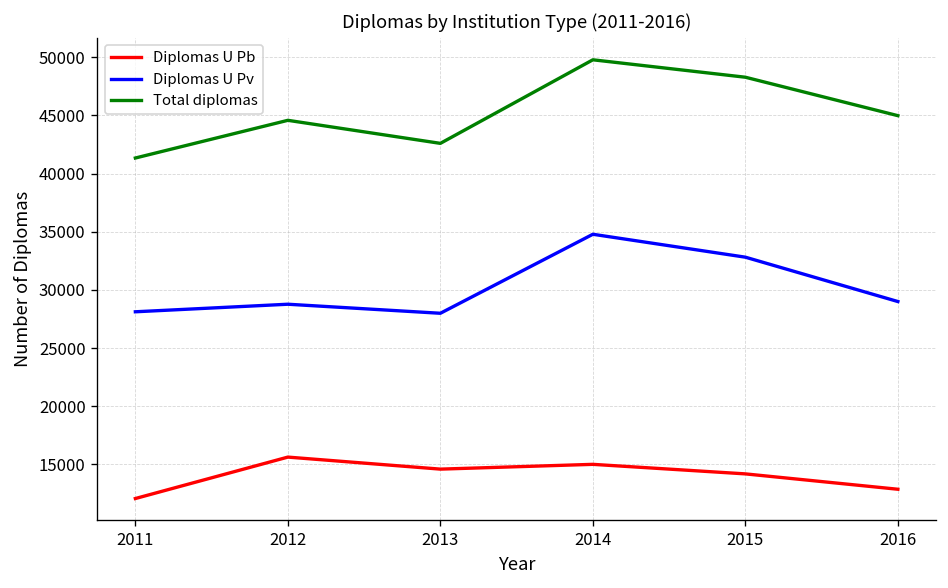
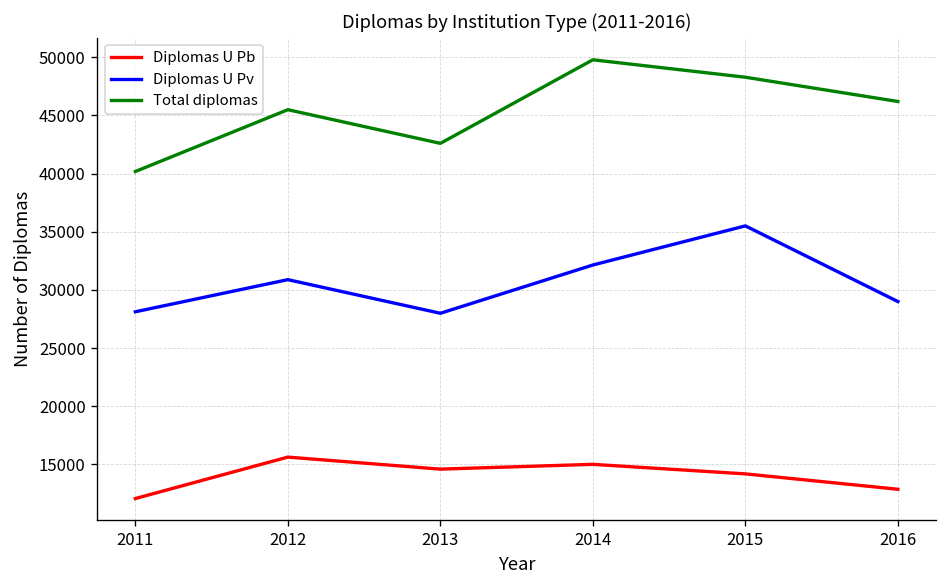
Total diplomas, 2011: 41000 -> 40000
Diplomas U Pv, 2012: 29000 -> 31000
Total diplomas, 2012: 44600 -> 45500
Diplomas U Pv, 2014: 35000 -> 32000
Diplomas U Pv, 2015: 33000 -> 36000
Total diplomas, 2016: 45000 -> 46000
